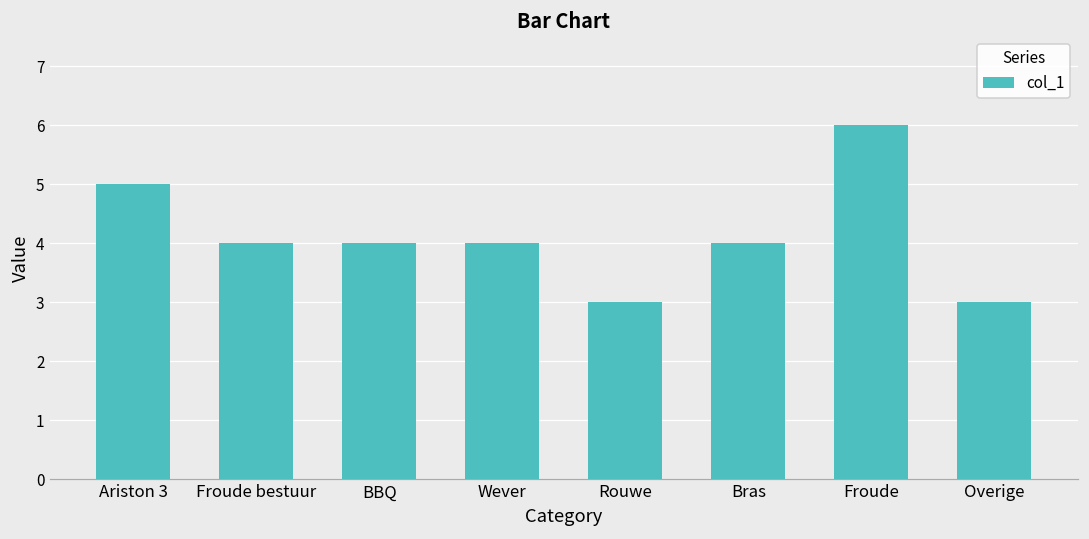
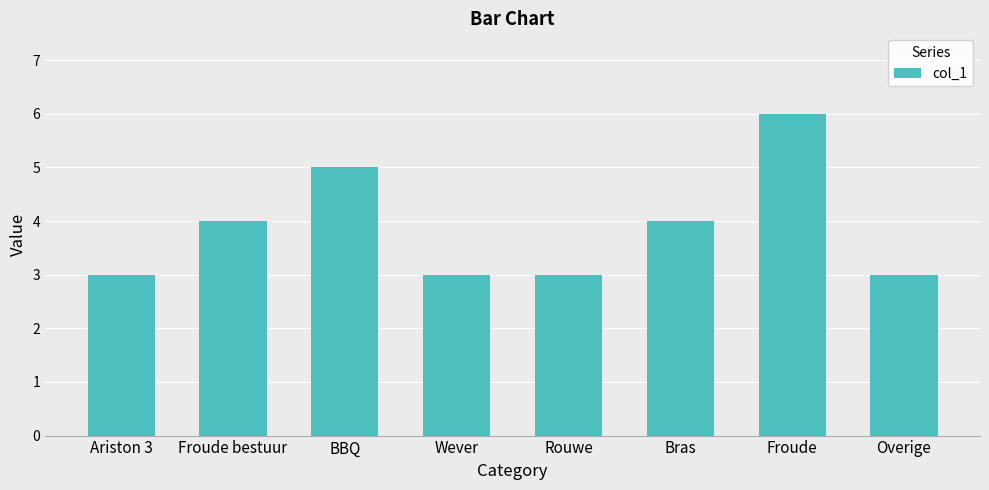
Ariston 3: 5 -> 3
BBQ: 4 -> 5
Wever: 4 -> 3
